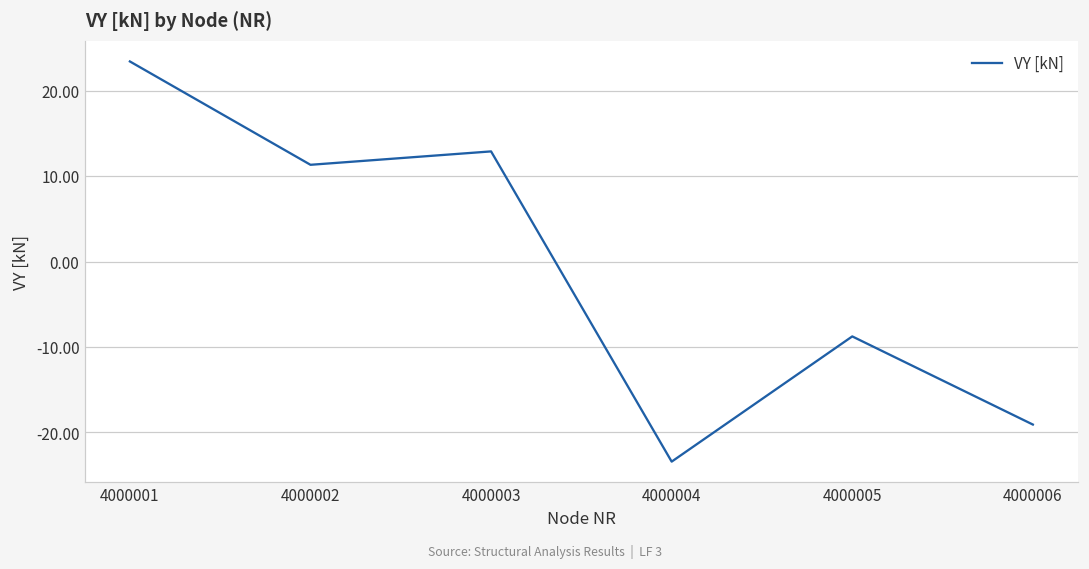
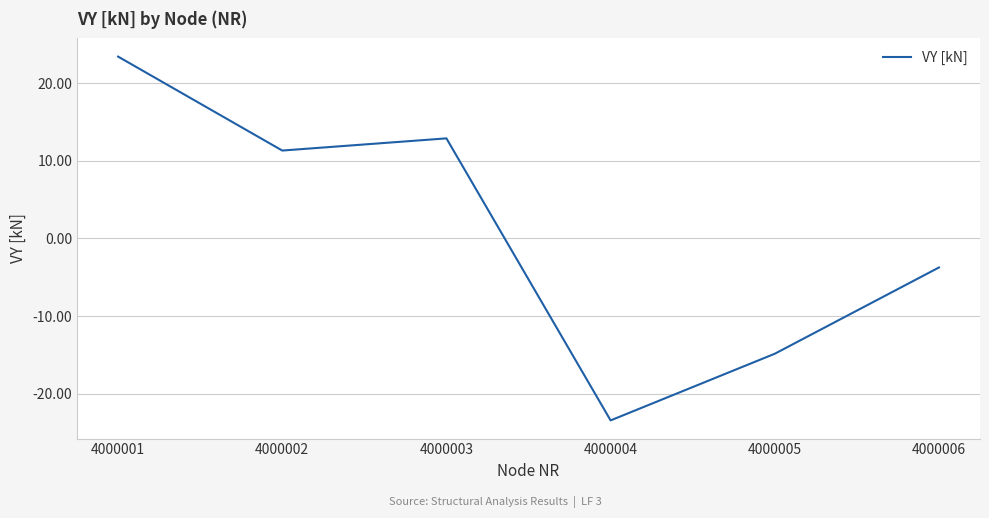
4000005: -9 -> -15
4000006: -19 -> -4
